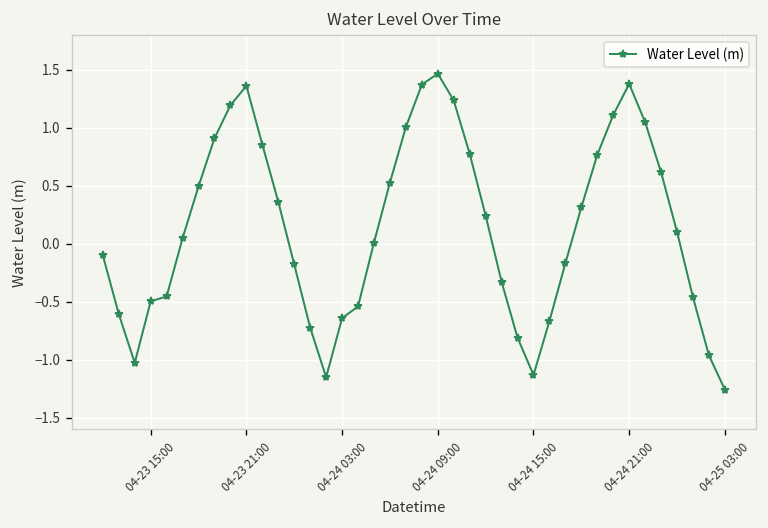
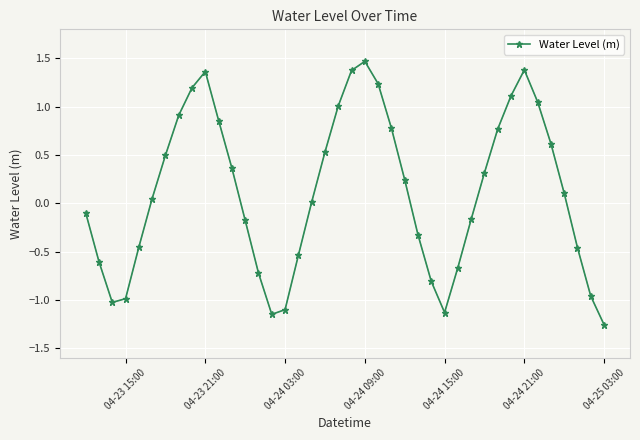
04-23 15:00: -0.5 -> -1.0
04-24 03:00: -0.6 -> -1.1
